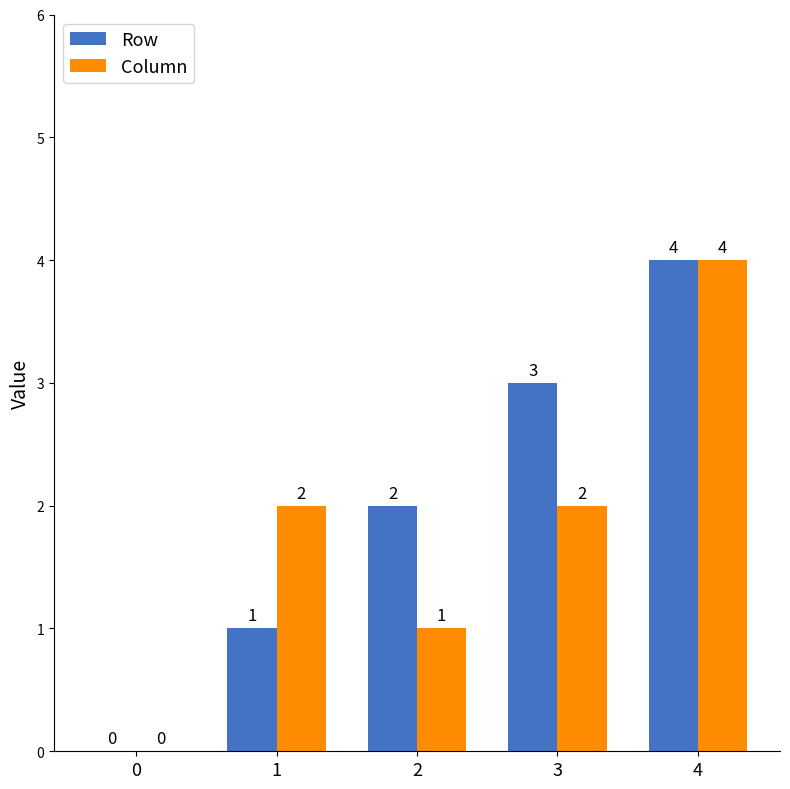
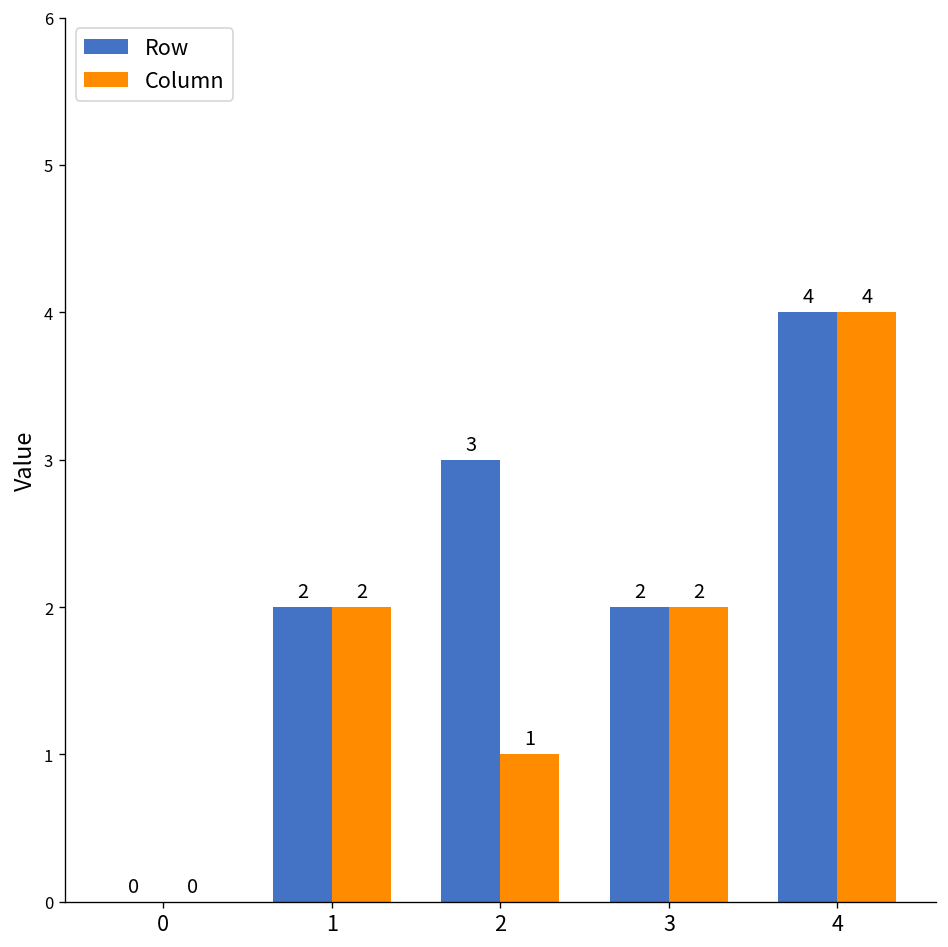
Row, 1: 1 -> 2
Row, 2: 2 -> 3
Row, 3: 3 -> 2
